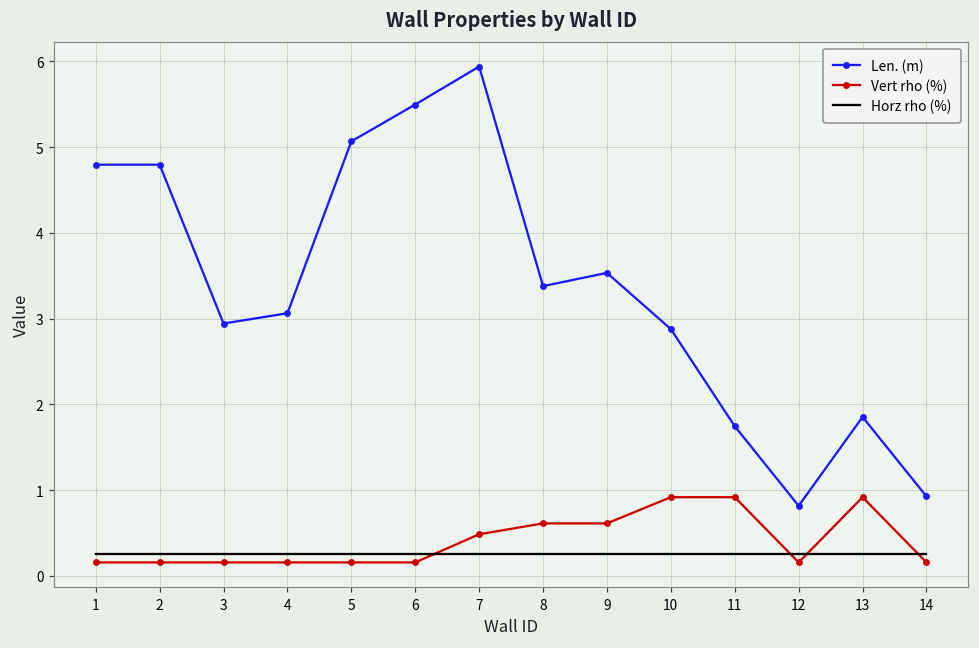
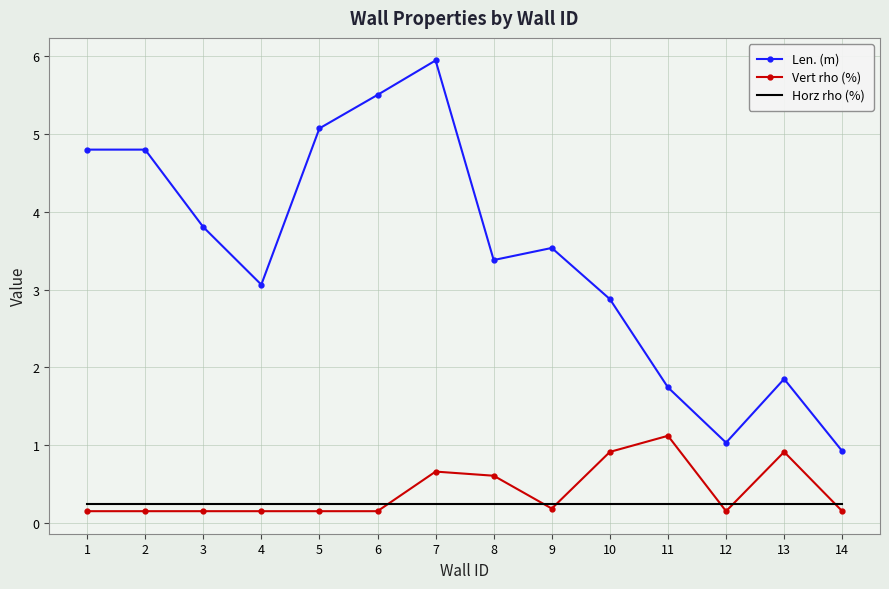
Len. (m), 3: 2.9 -> 3.8
Vert rho (%), 7: 0.5 -> 0.7
Vert rho (%), 9: 0.6 -> 0.2
Vert rho (%), 11: 0.9 -> 1.1
Len. (m), 12: 0.8 -> 1.0
